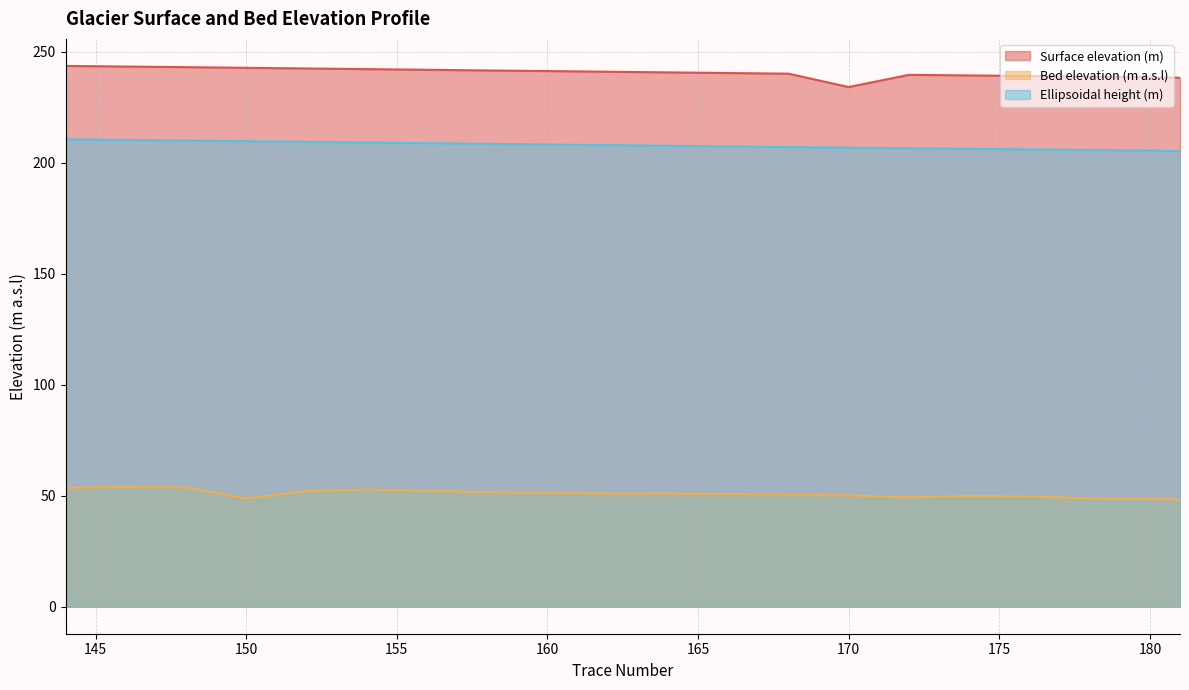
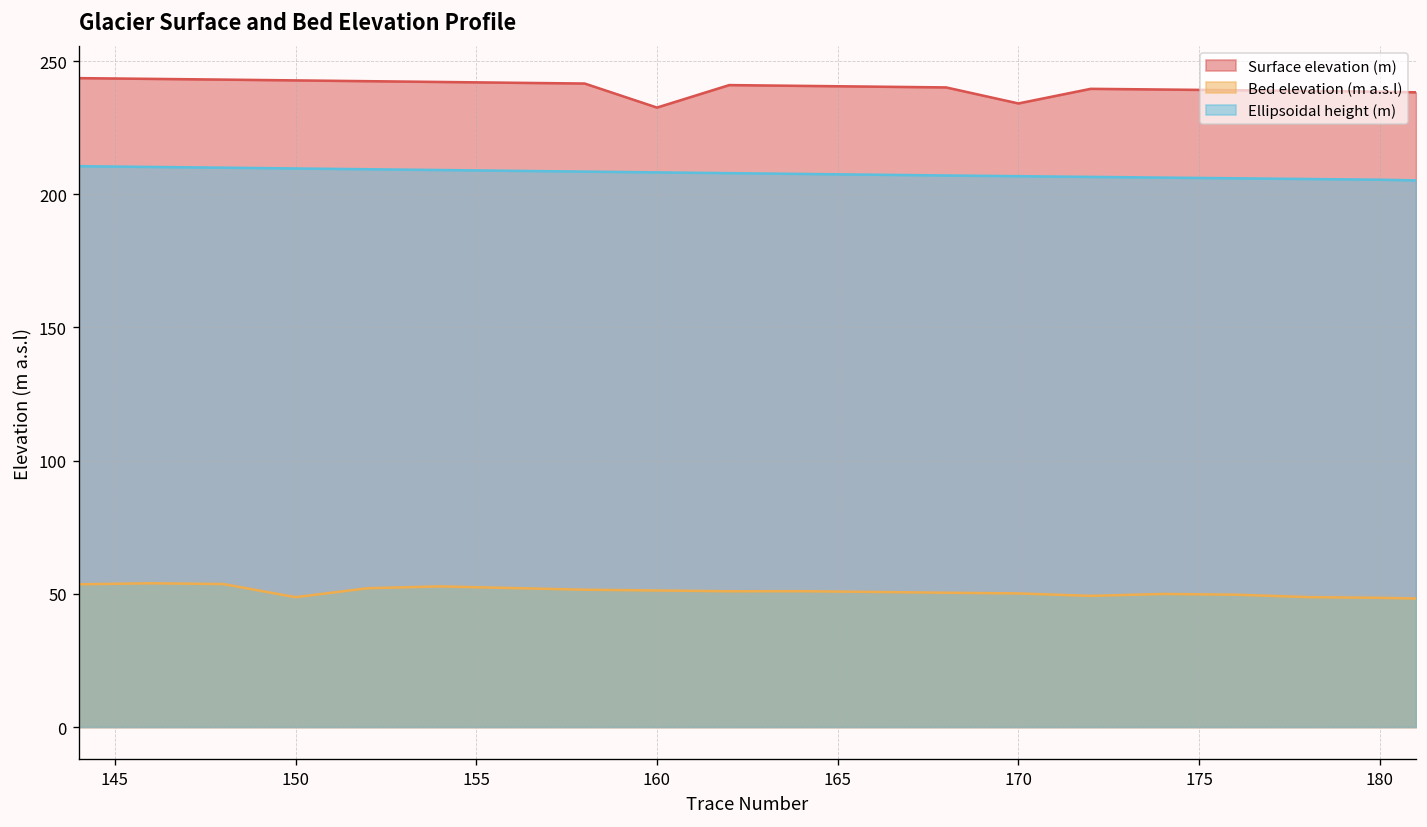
Surface elevation (m), 160: 241 -> 233
